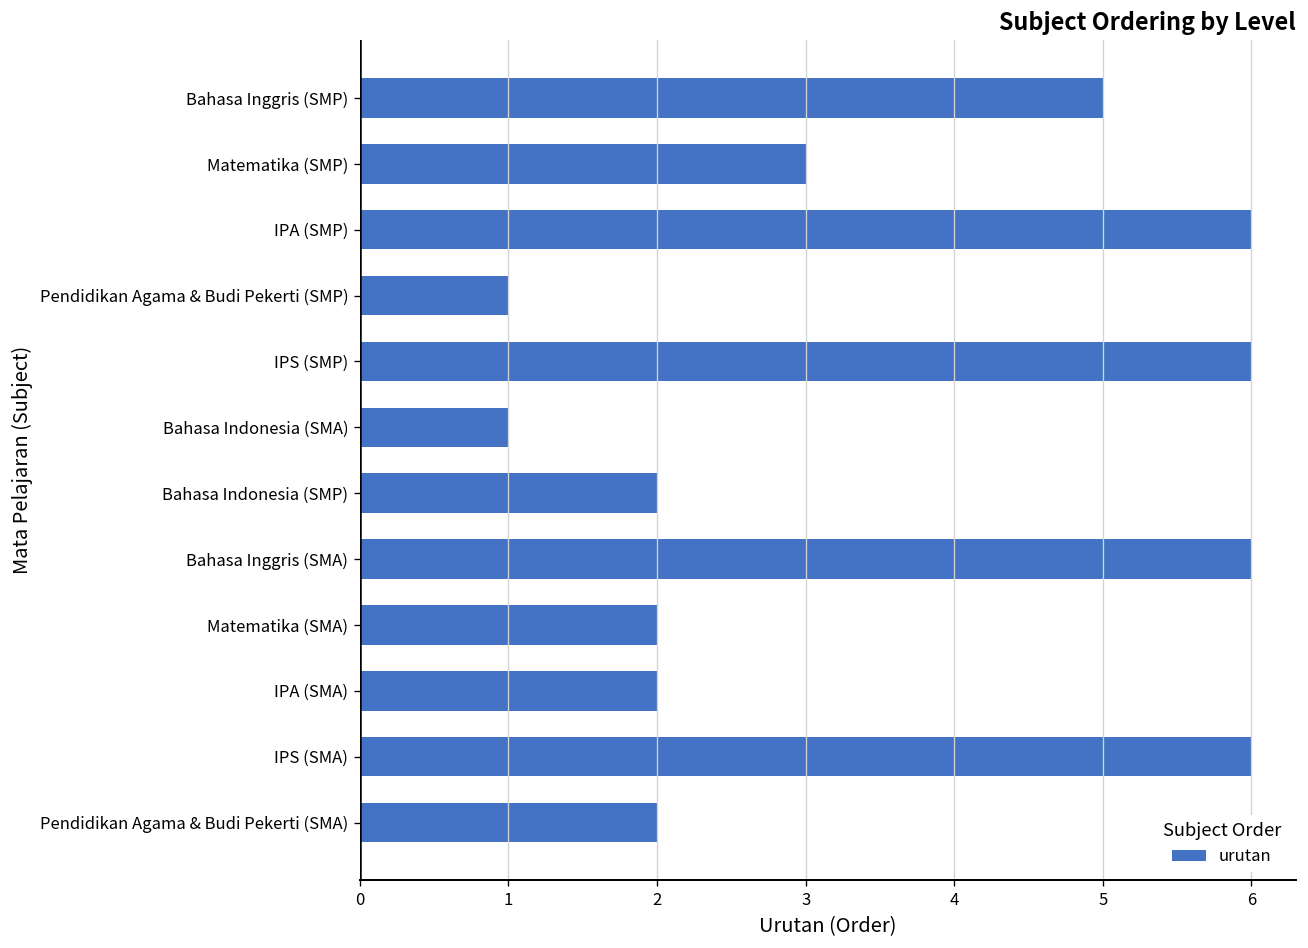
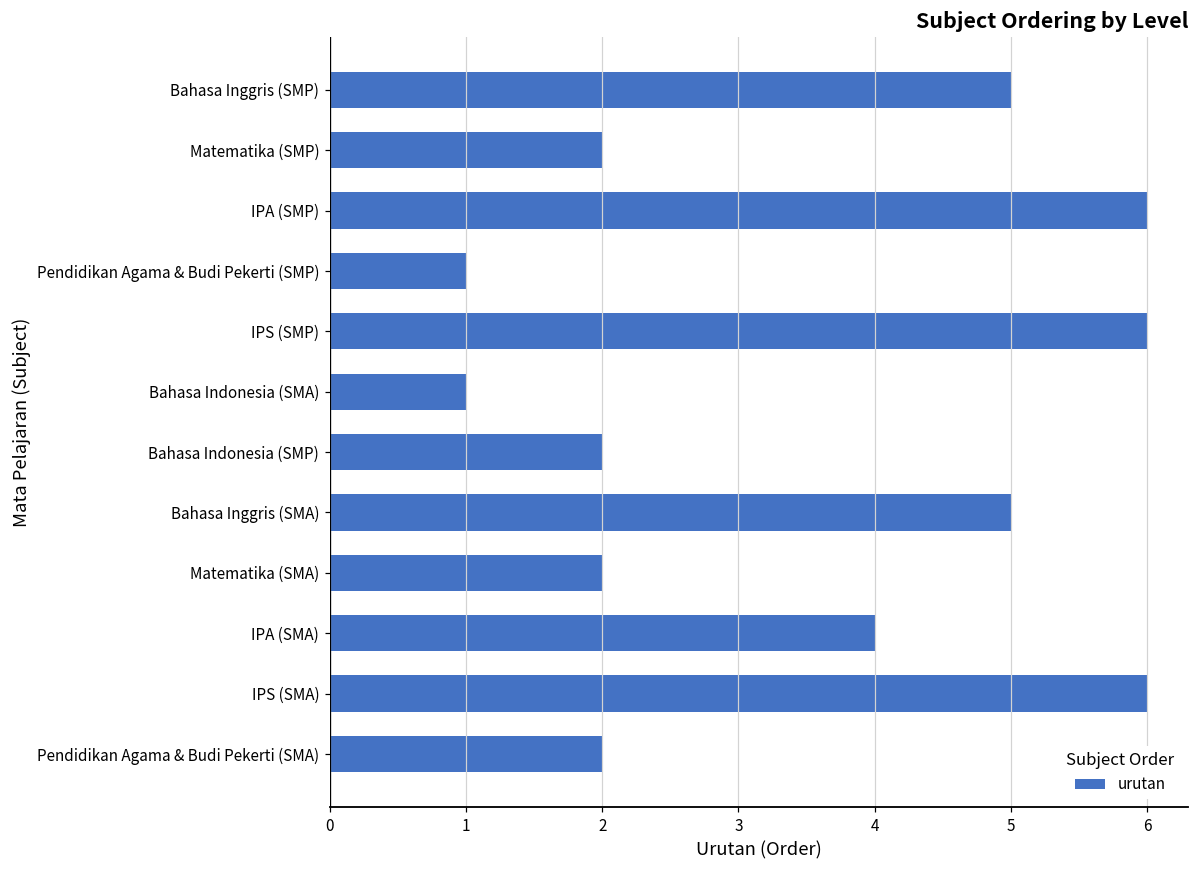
Matematika (SMP): 3 -> 2
Bahasa Inggris (SMA): 6 -> 5
IPA (SMA): 2 -> 4
